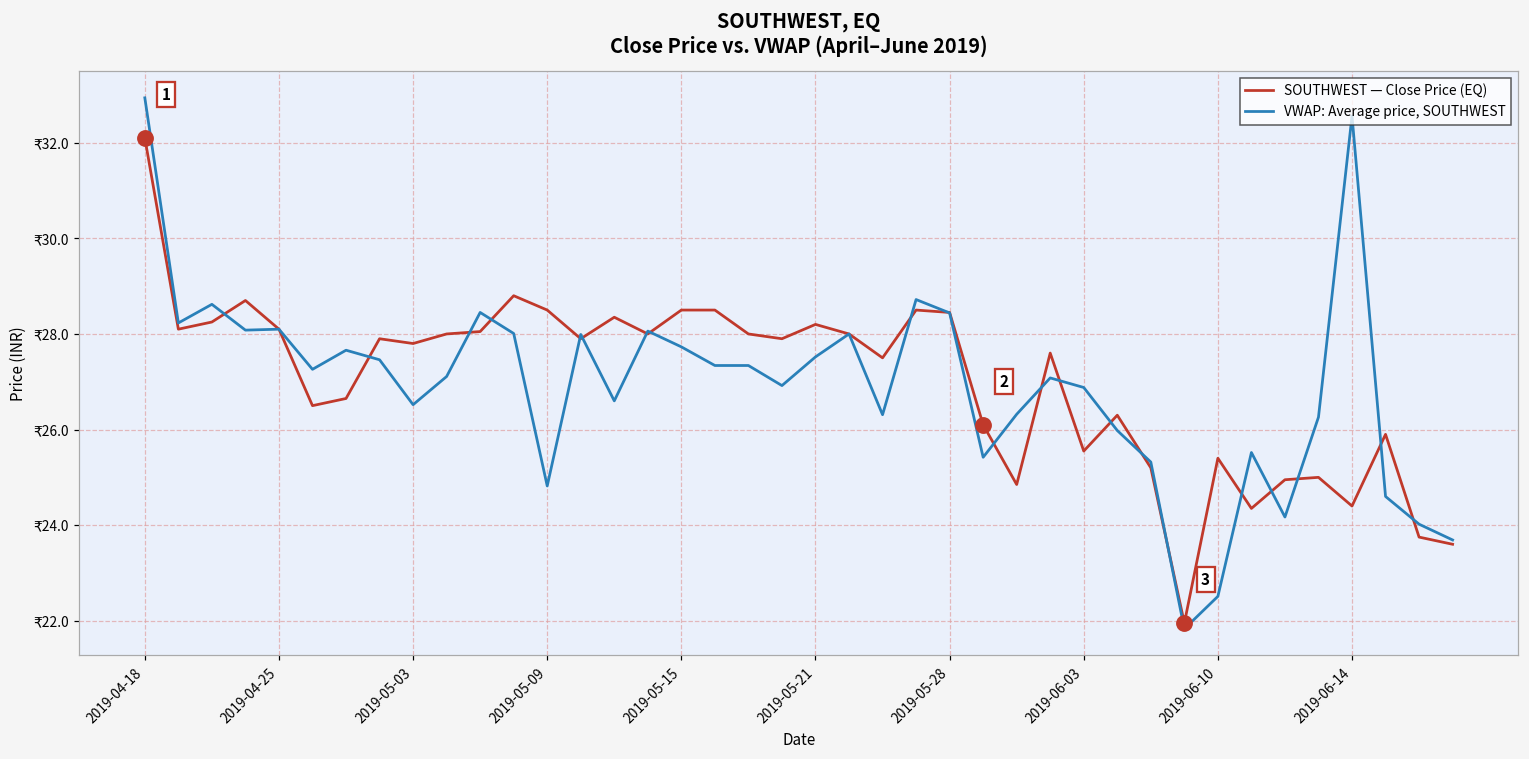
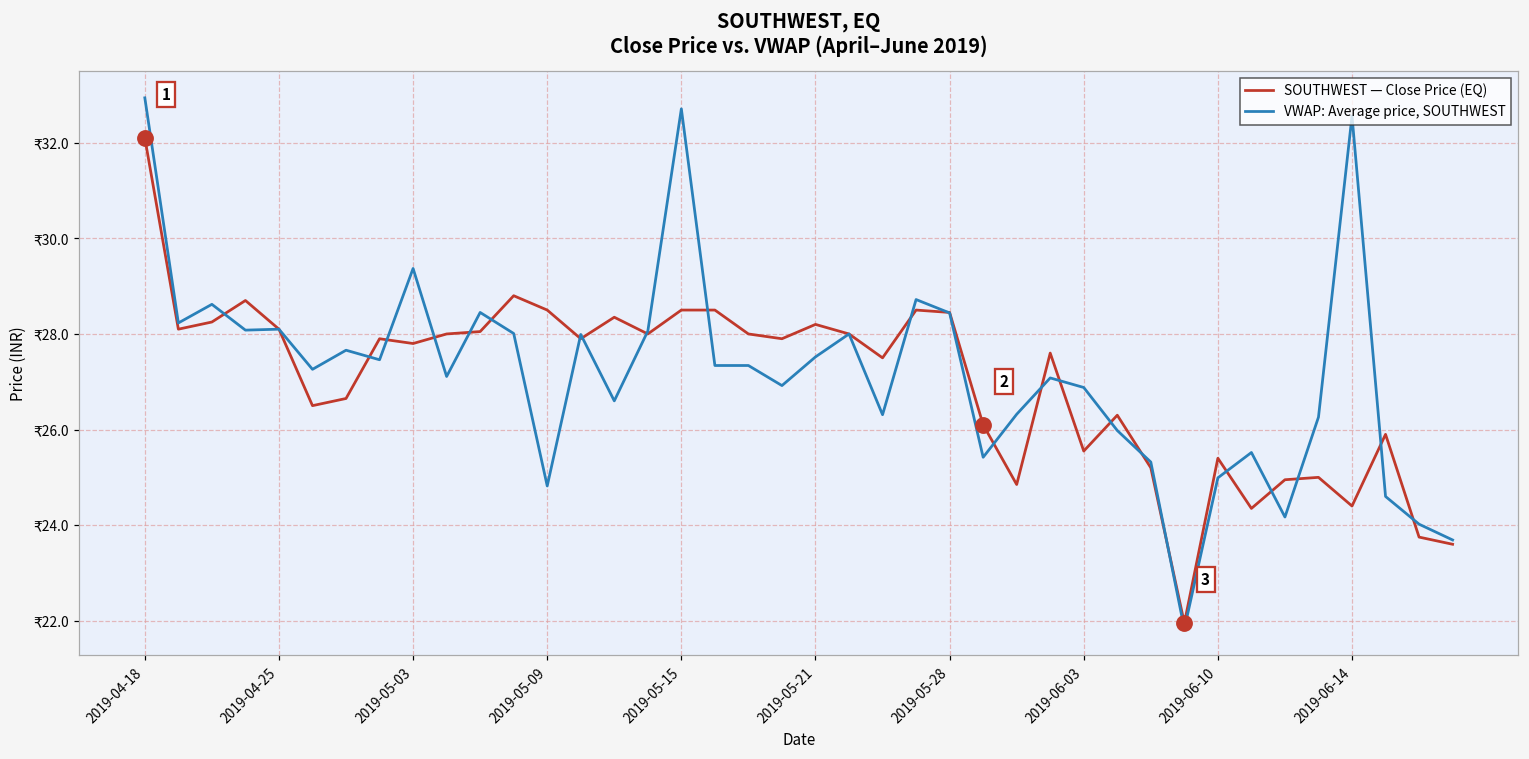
VWAP: Average price, SOUTHWEST, 2019-05-03: ₹26.5 -> ₹29.4
VWAP: Average price, SOUTHWEST, 2019-05-15: ₹27.7 -> ₹32.7
VWAP: Average price, SOUTHWEST, 2019-06-10: ₹22.5 -> ₹25.0
